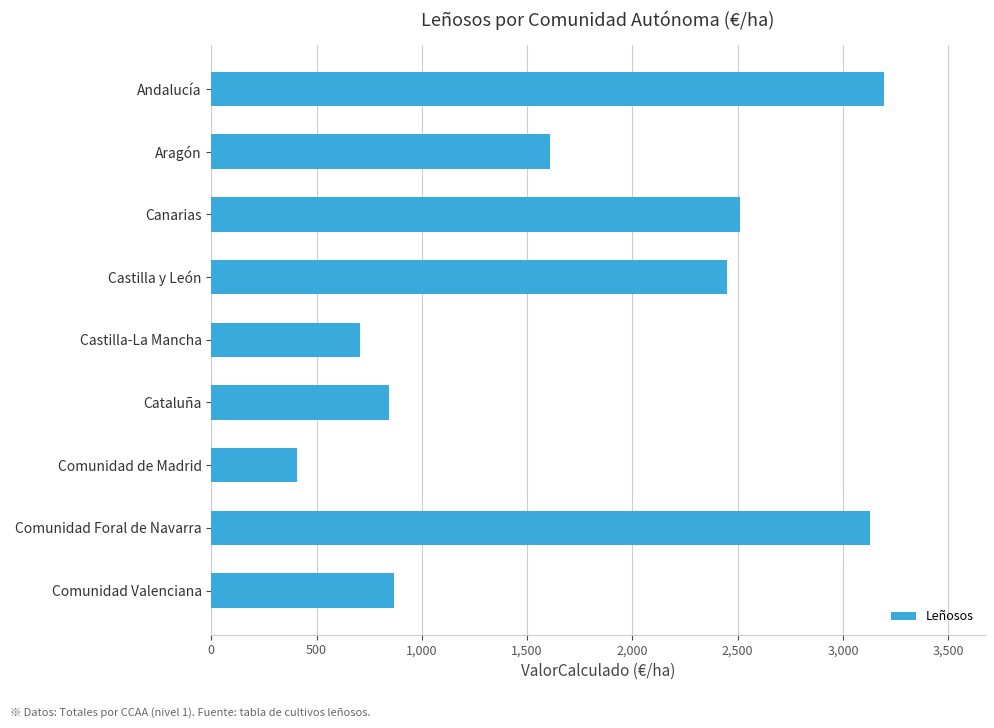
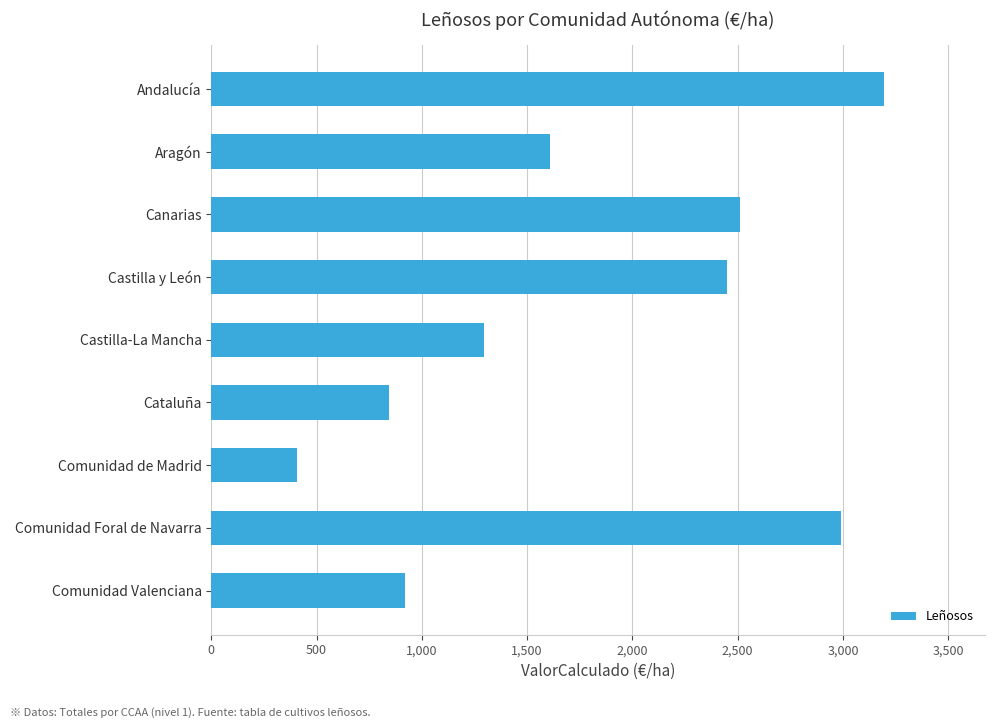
Castilla-La Mancha: 710 -> 1,300
Comunidad Foral de Navarra: 3,130 -> 2,990
Comunidad Valenciana: 870 -> 920
